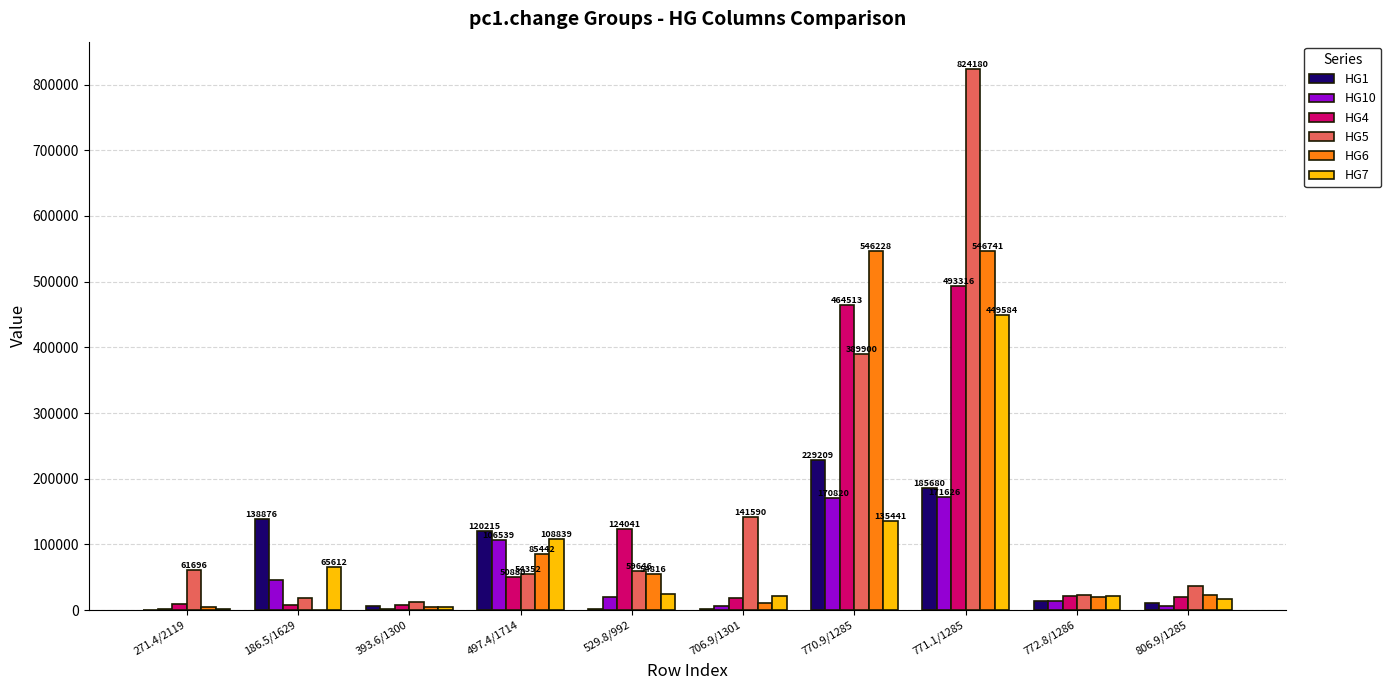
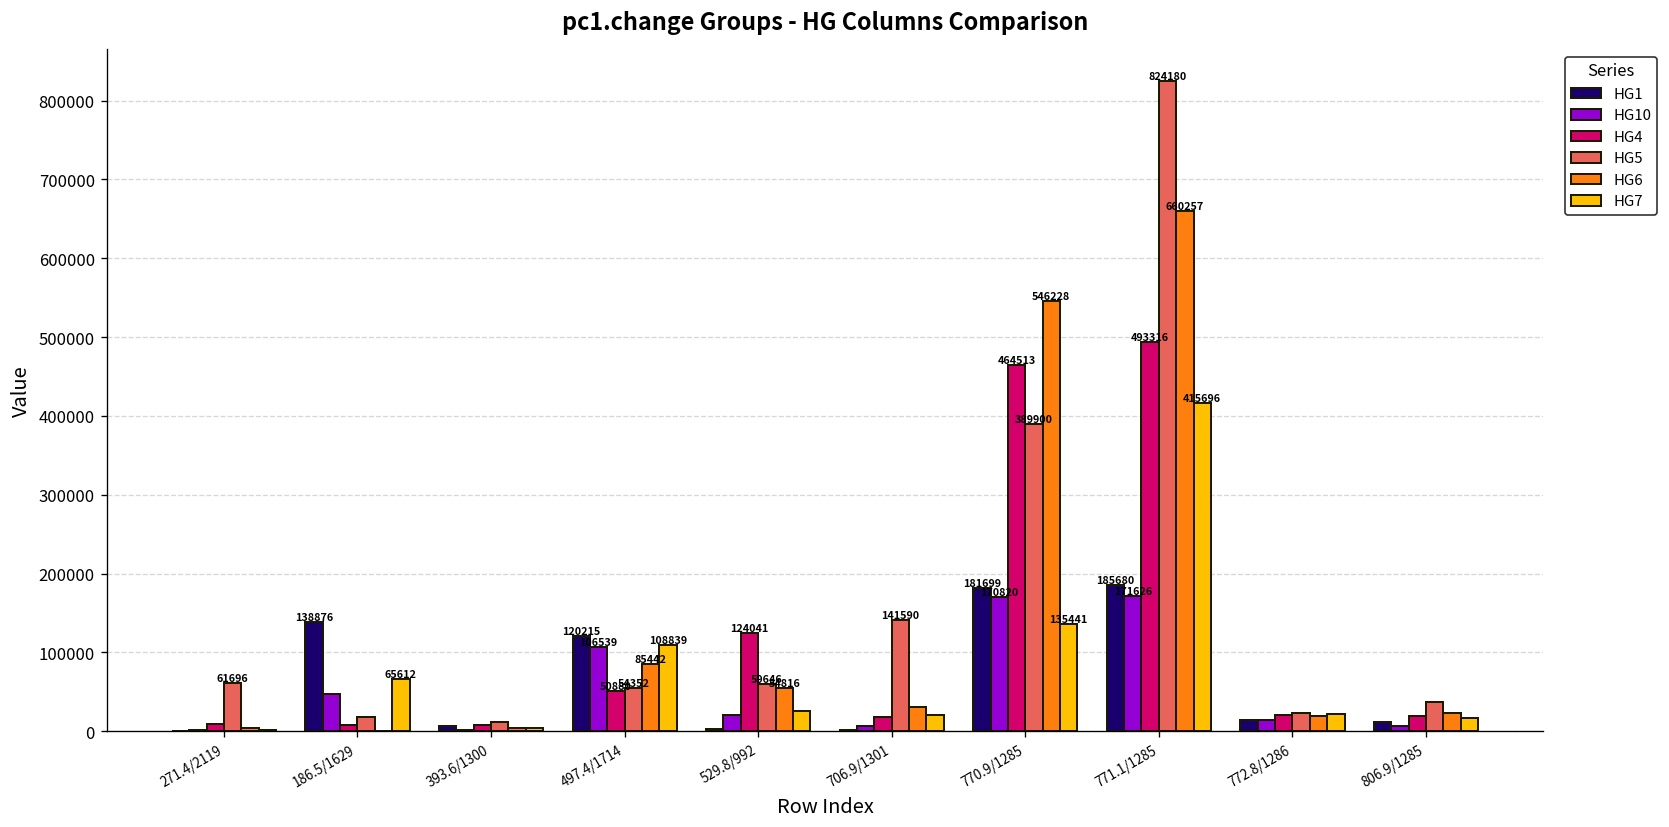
HG6, 706.9/1301: 10000 -> 30000
HG1, 770.9/1285: 229209 -> 181699
HG6, 771.1/1285: 546741 -> 660257
HG7, 771.1/1285: 449584 -> 415696
